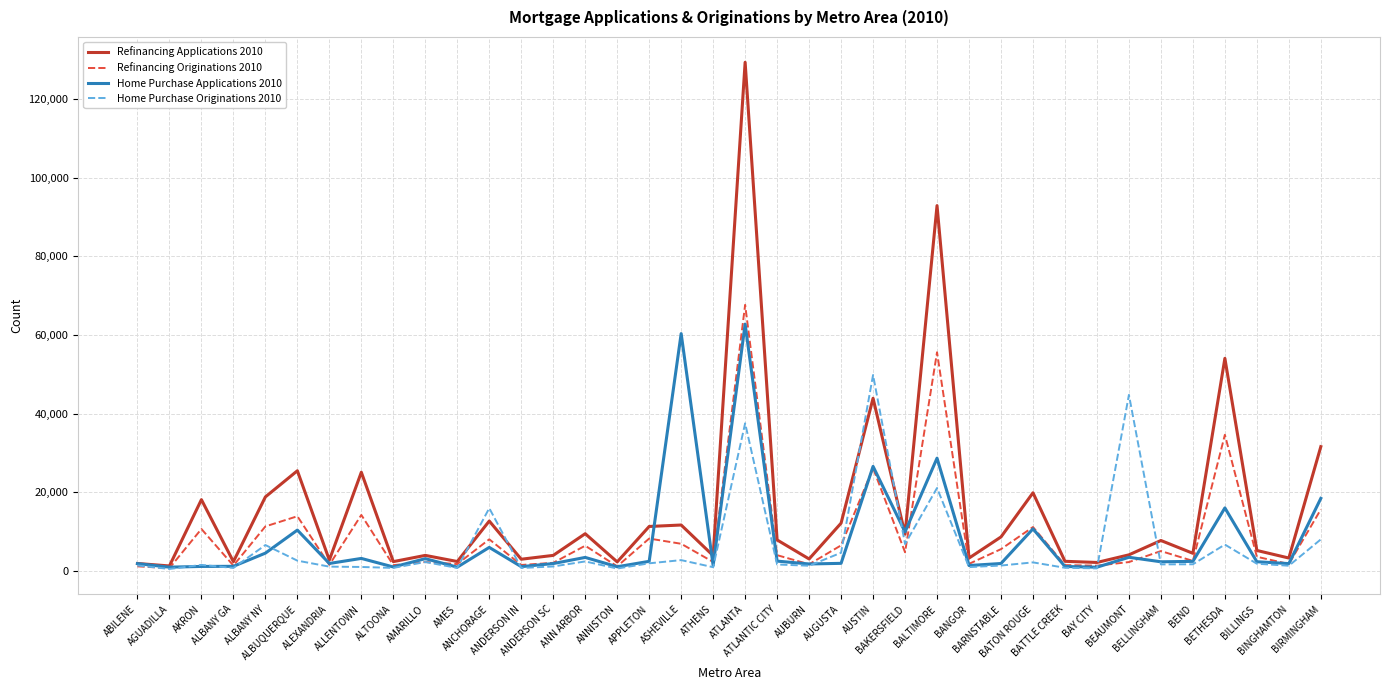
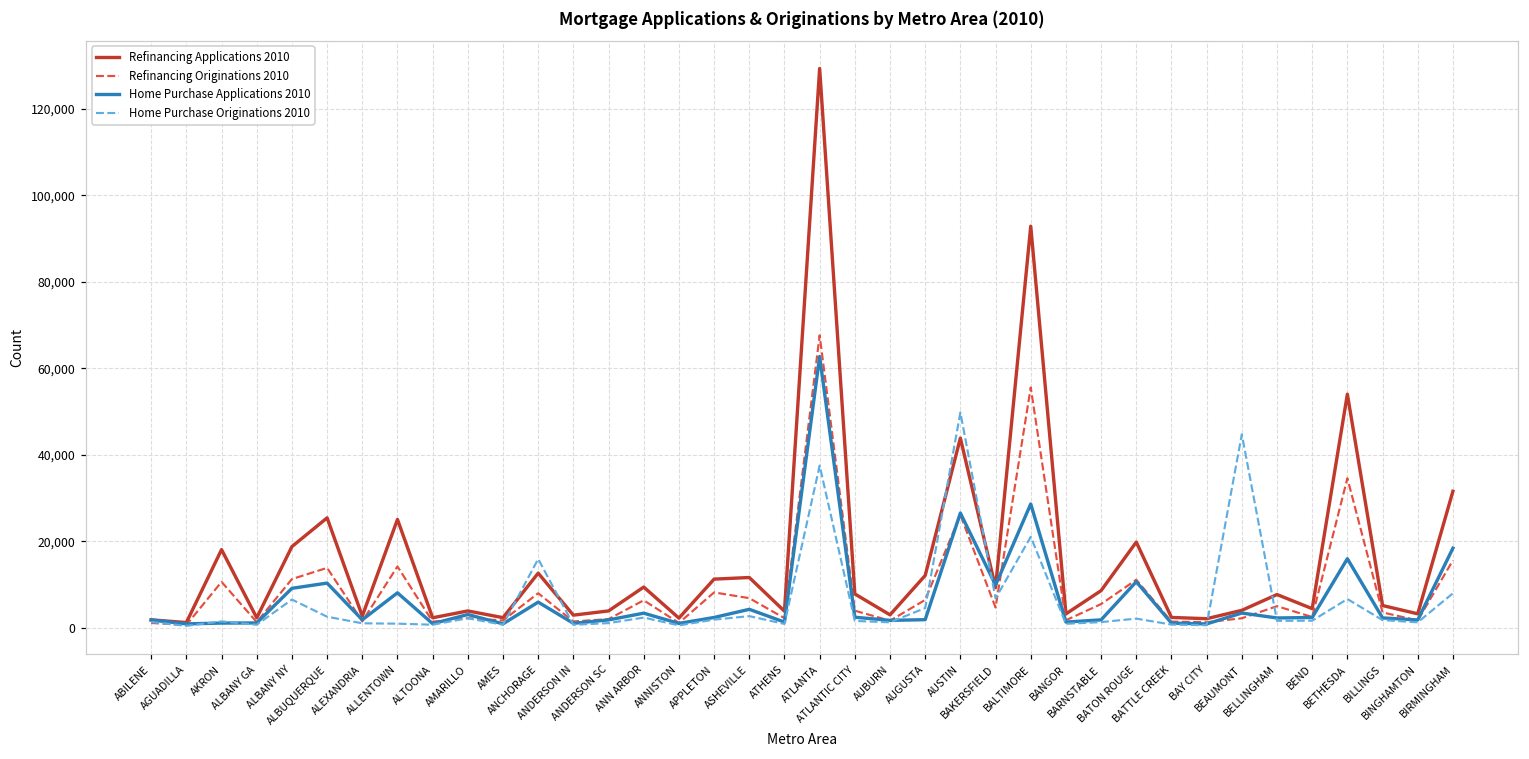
Home Purchase Applications 2010, ALBANY NY: 5,000 -> 9,000
Home Purchase Applications 2010, ALLENTOWN: 3,000 -> 8,000
Home Purchase Applications 2010, ASHEVILLE: 60,000 -> 4,000
